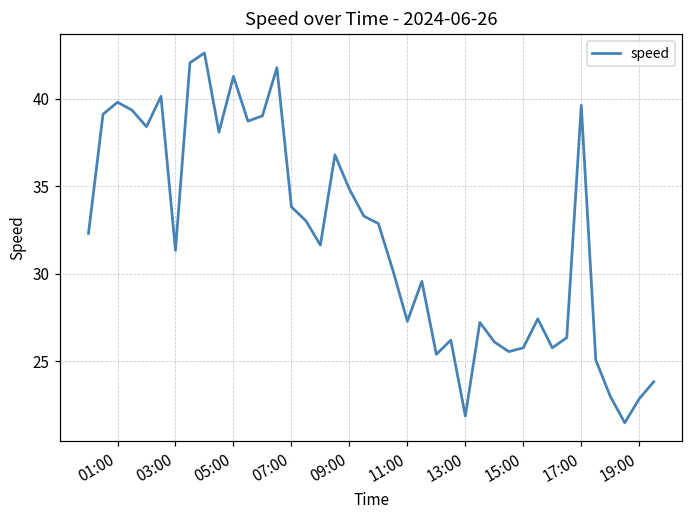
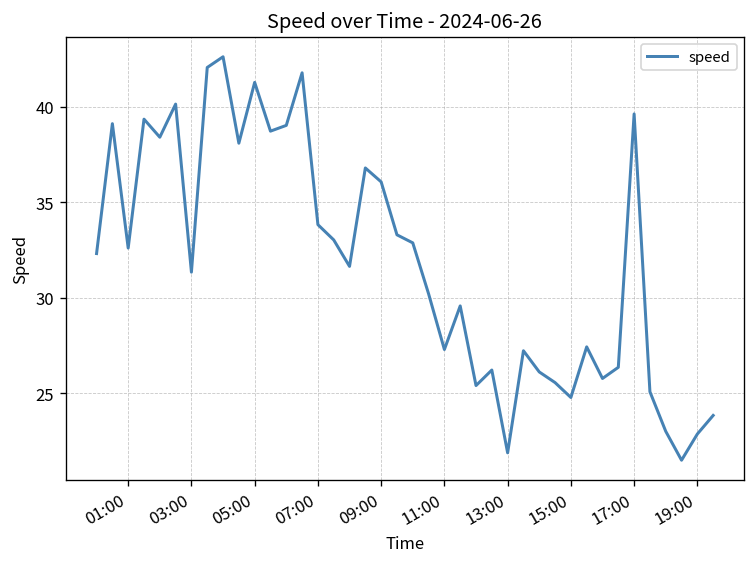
01:00: 39.8 -> 32.6
09:00: 34.8 -> 36.1
15:00: 25.8 -> 24.8
